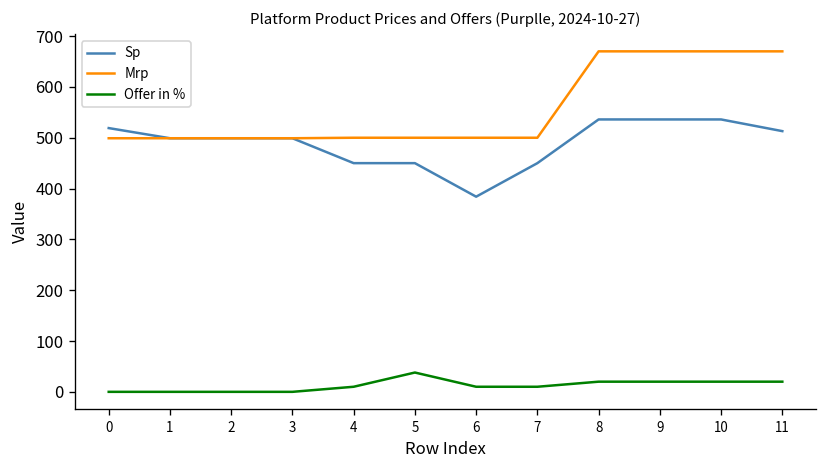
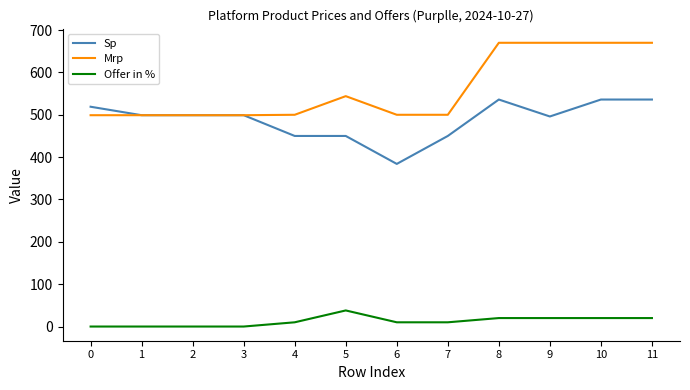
Mrp, 5: 500 -> 540
Sp, 9: 540 -> 500
Sp, 11: 510 -> 540
